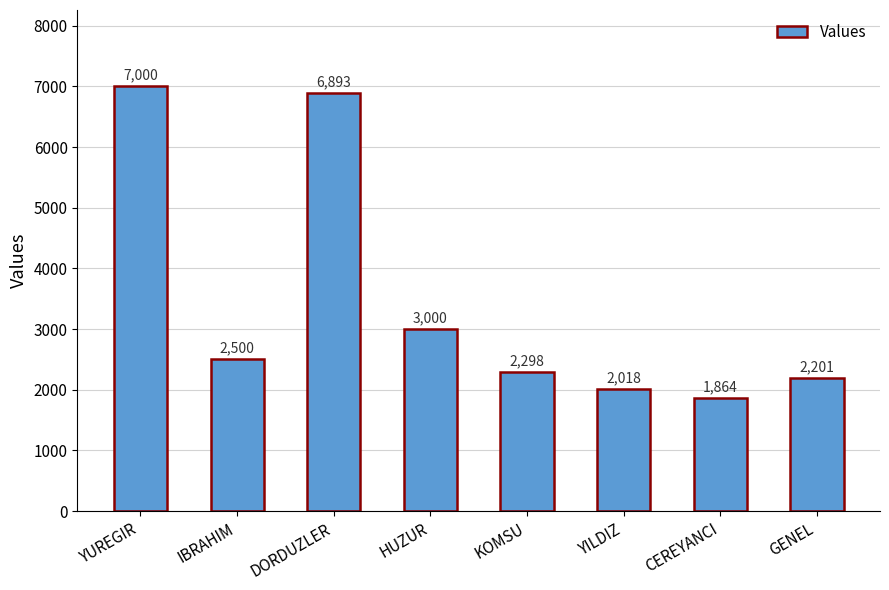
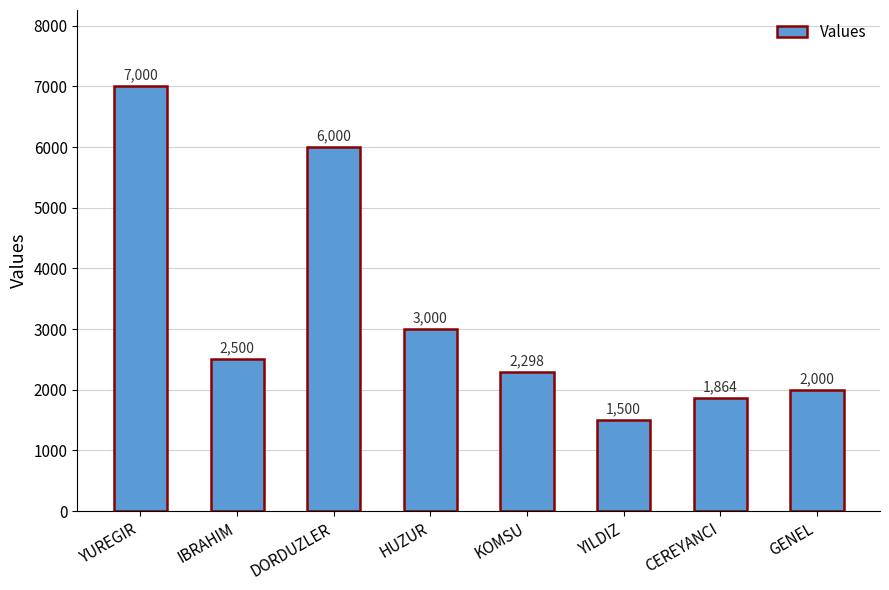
DORDUZLER: 6,893 -> 6,000
YILDIZ: 2,018 -> 1,500
GENEL: 2,201 -> 2,000
